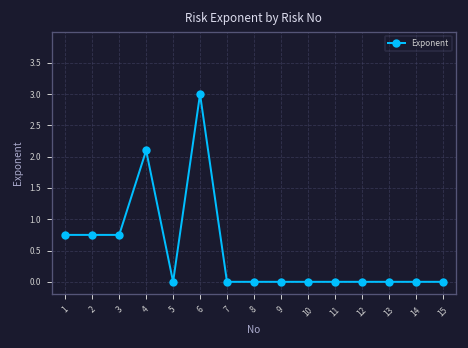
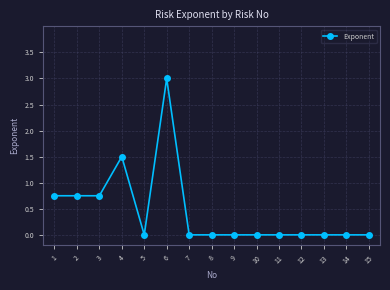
4: 2.1 -> 1.5
